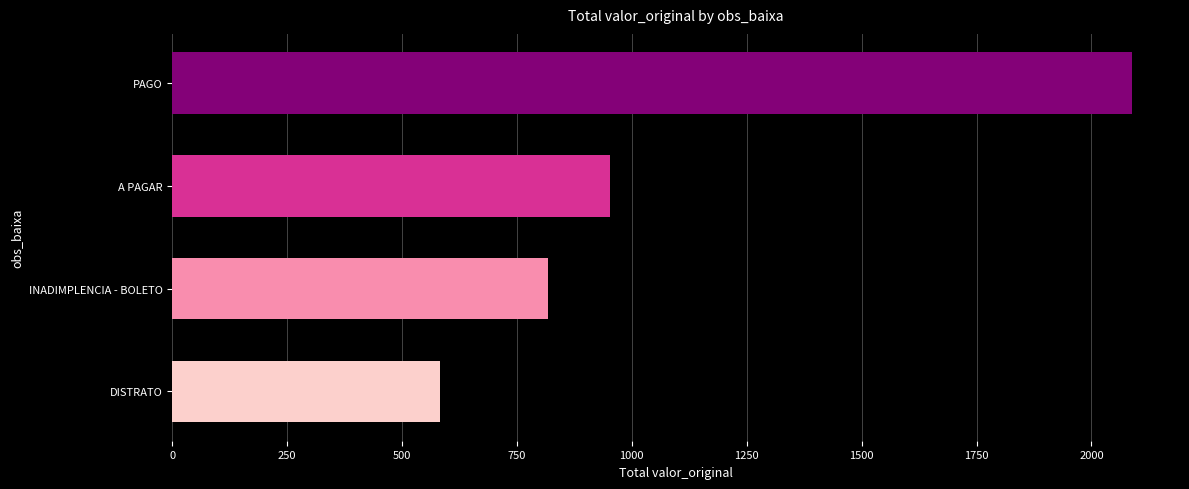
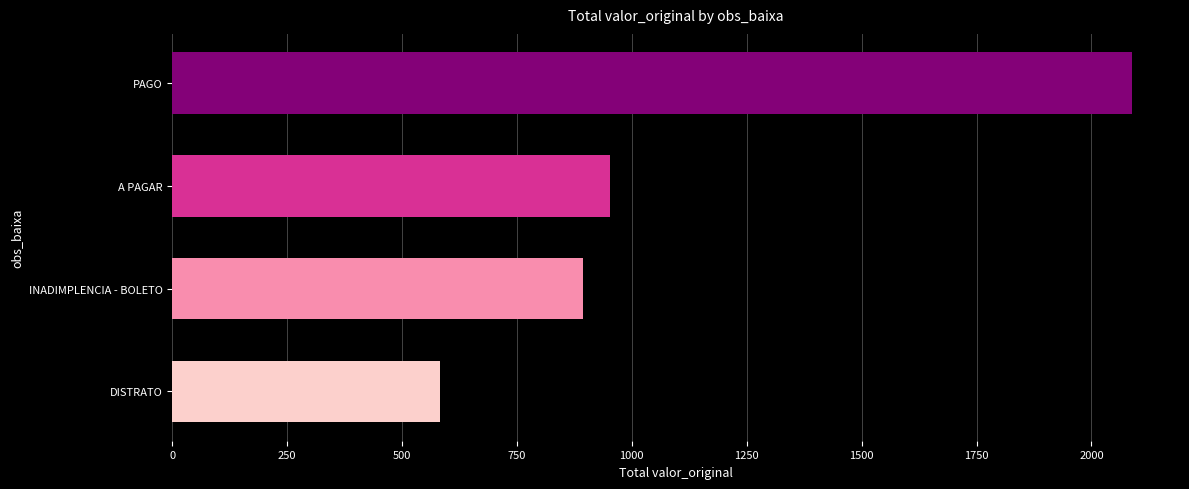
INADIMPLENCIA - BOLETO: 820 -> 890
